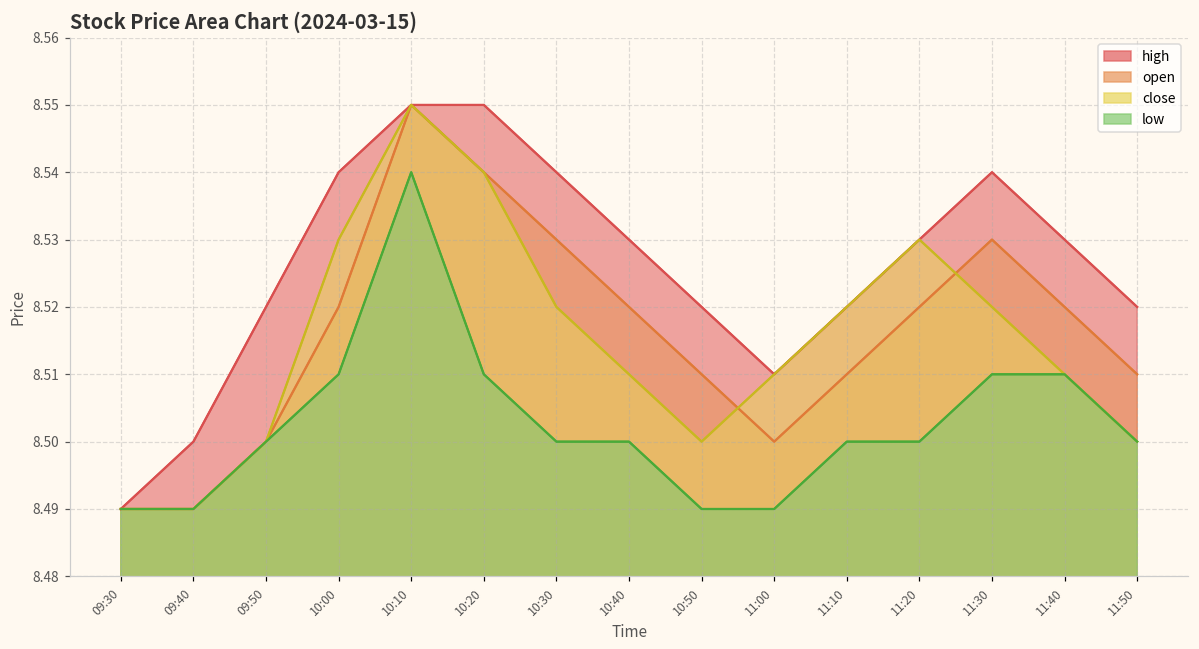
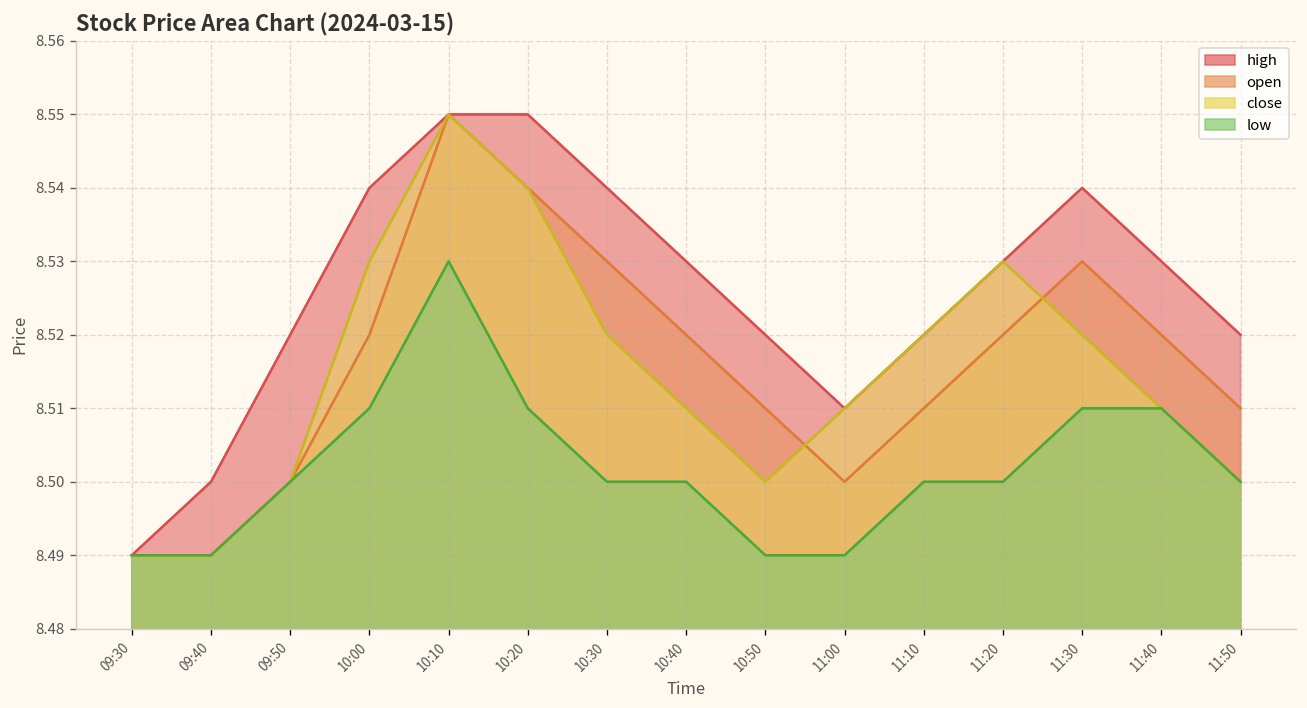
low, 10:10: 8.54 -> 8.53
